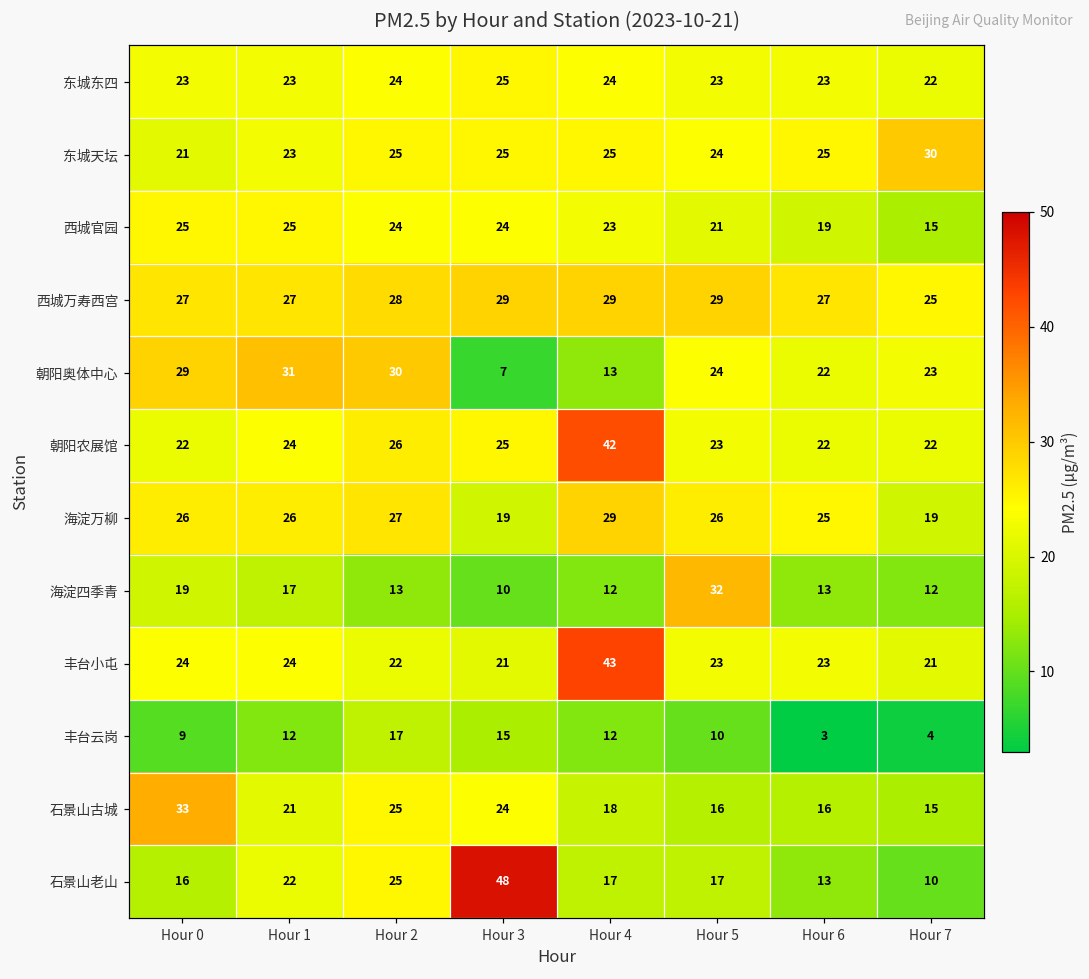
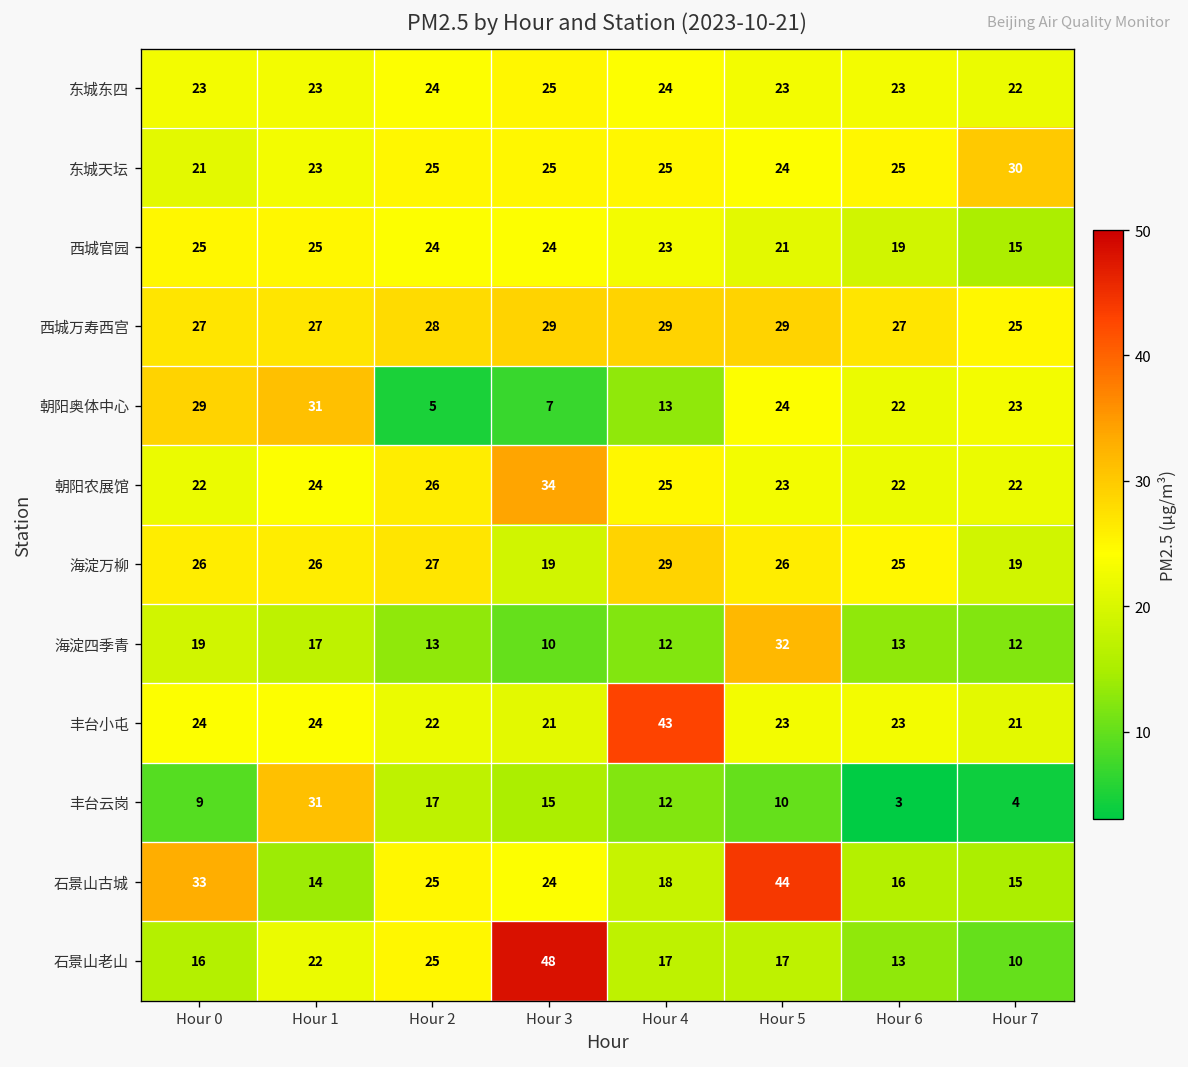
朝阳奥体中心, Hour 2: 30 -> 5
朝阳农展馆, Hour 3: 25 -> 34
朝阳农展馆, Hour 4: 42 -> 25
丰台云岗, Hour 1: 12 -> 31
石景山古城, Hour 1: 21 -> 14
石景山古城, Hour 5: 16 -> 44
